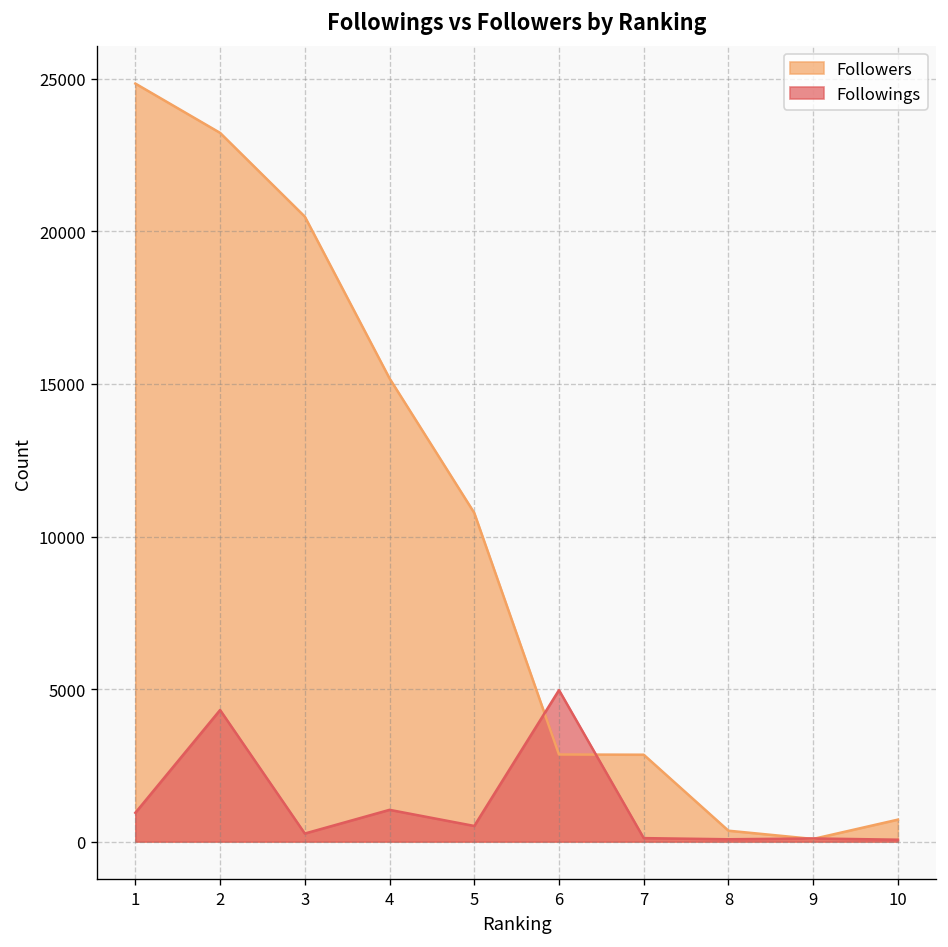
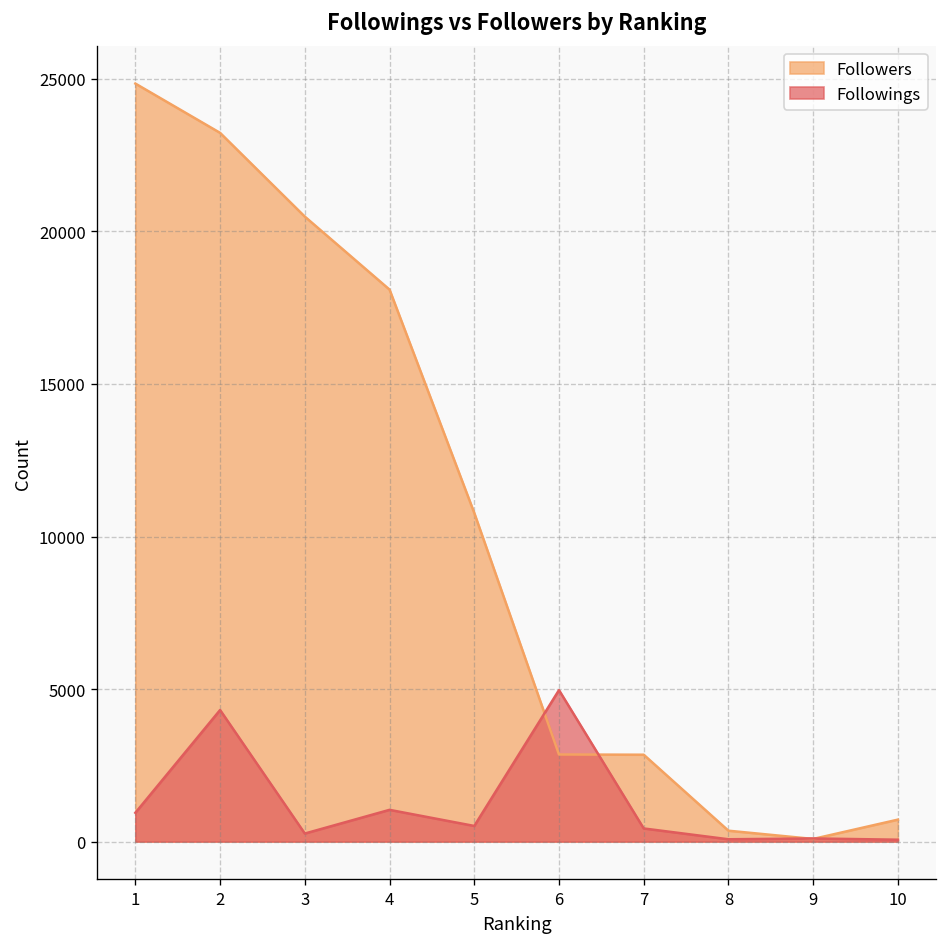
Followers, 4: 15200 -> 18100
Followings, 7: 100 -> 400
